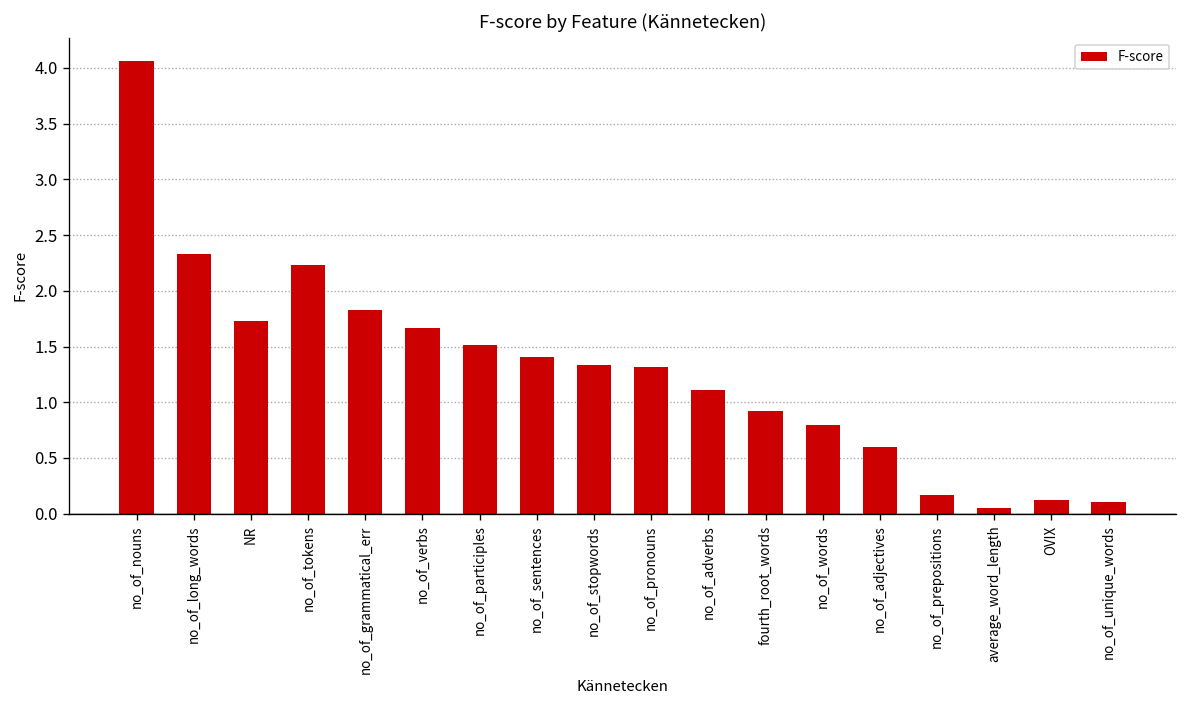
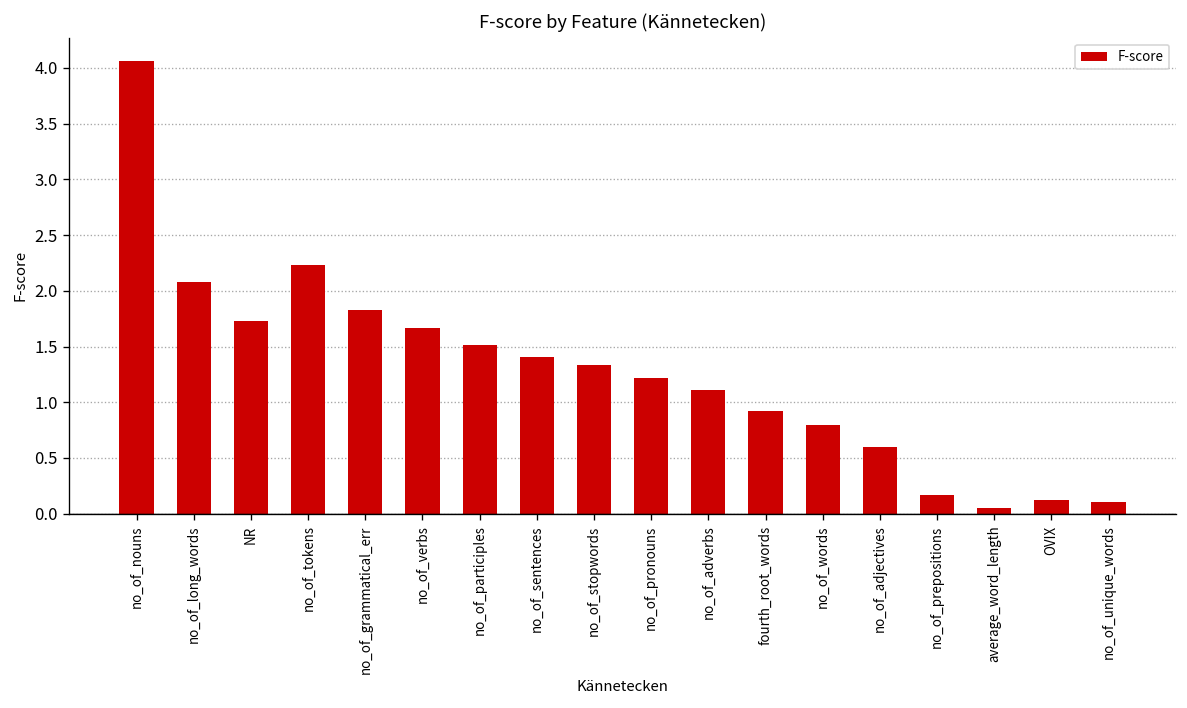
no_of_long_words: 2.3 -> 2.1
no_of_pronouns: 1.3 -> 1.2
